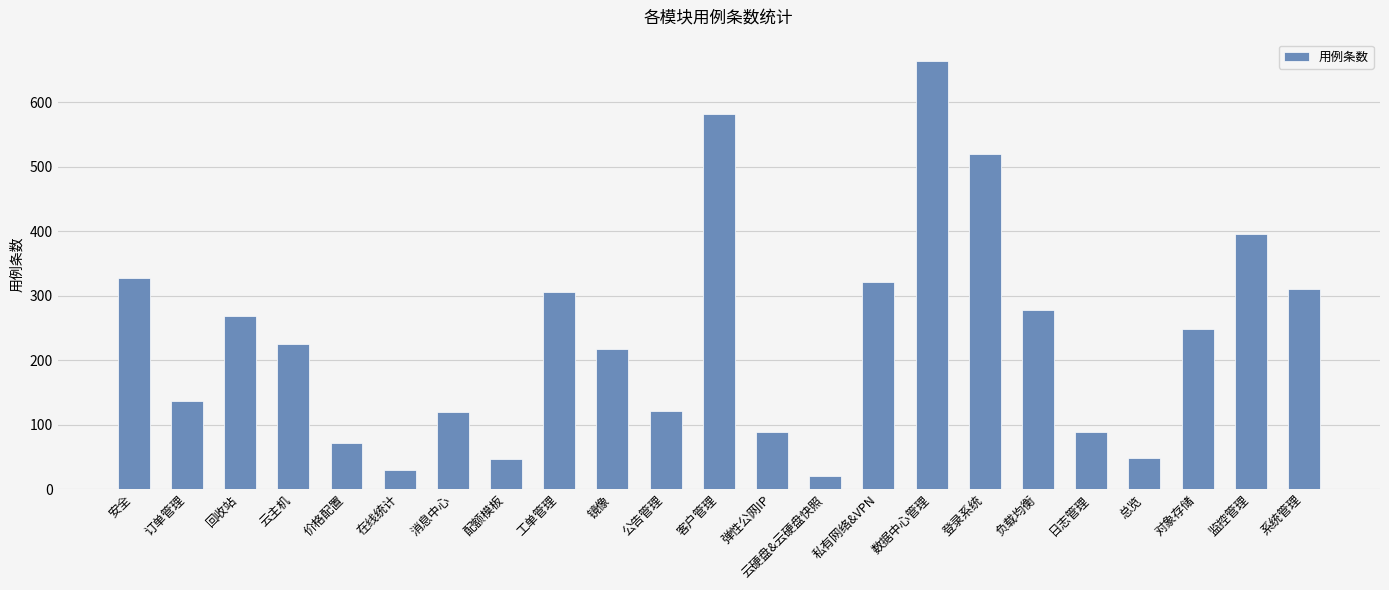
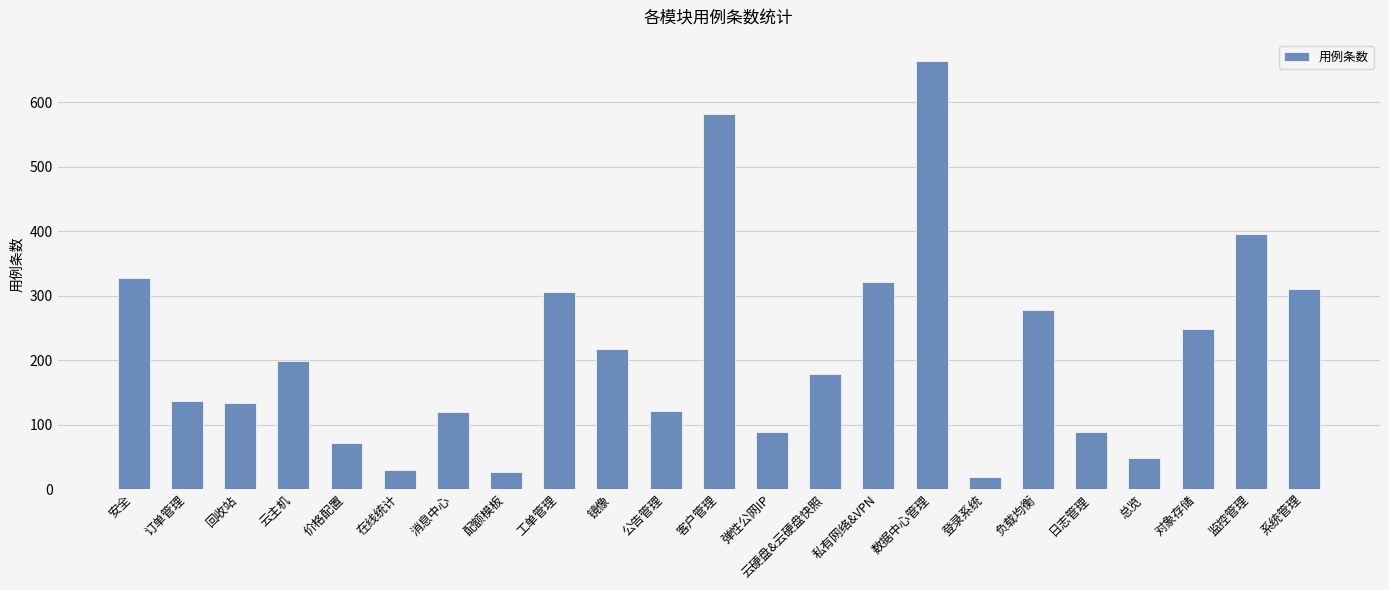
回收站: 270 -> 130
云主机: 230 -> 200
配额模板: 50 -> 30
云硬盘&云硬盘快照: 20 -> 180
登录系统: 520 -> 20
